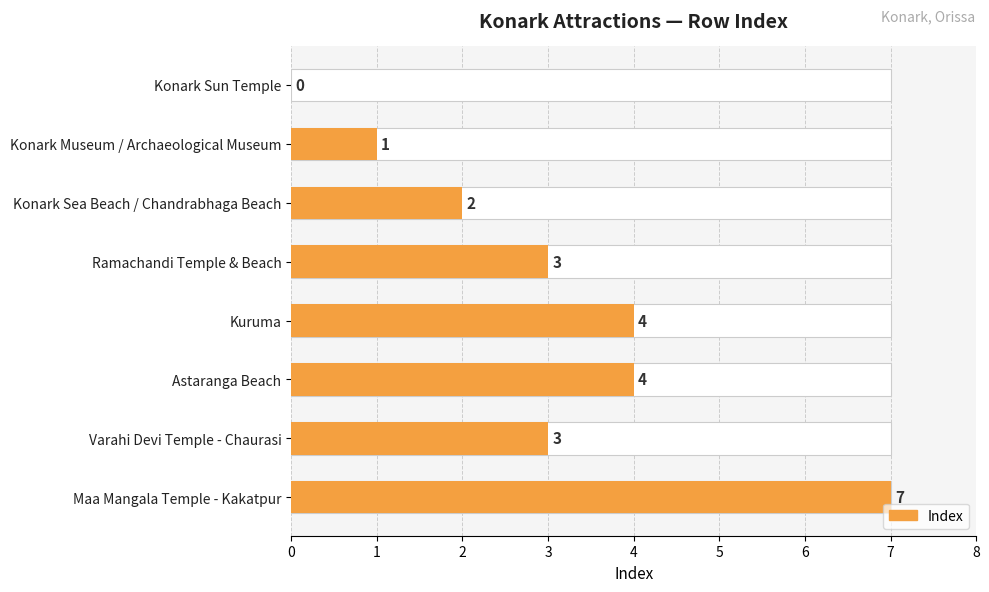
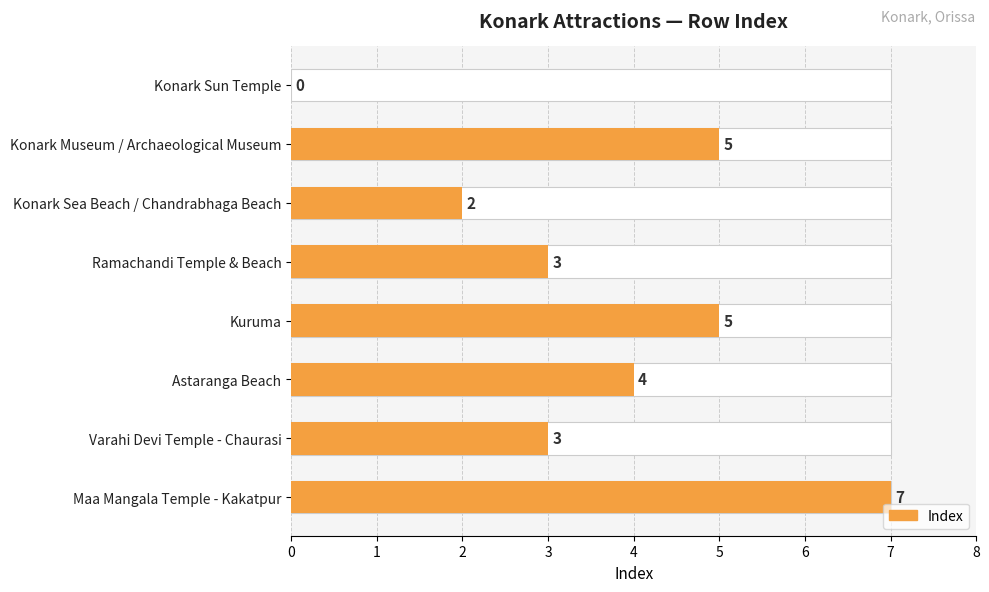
Index, Konark Museum / Archaeological Museum: 1 -> 5
Index, Kuruma: 4 -> 5
